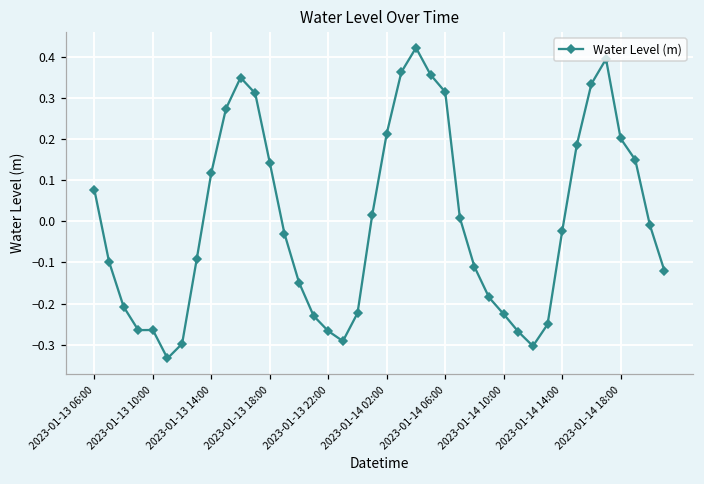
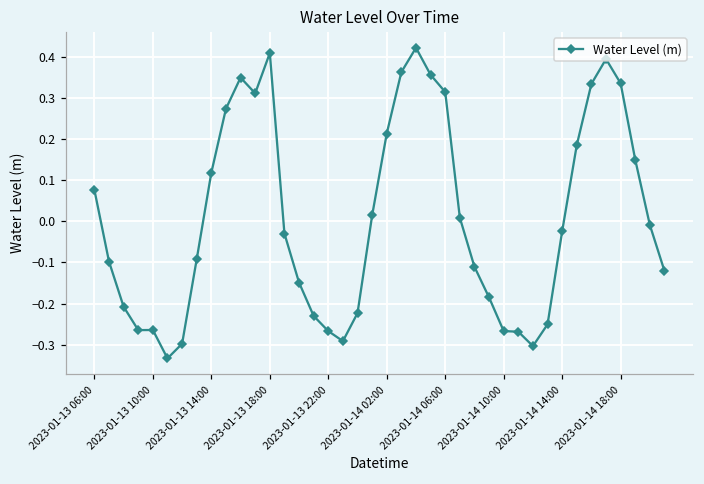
2023-01-13 18:00: 0.14 -> 0.41
2023-01-14 10:00: -0.23 -> -0.27
2023-01-14 18:00: 0.20 -> 0.33
